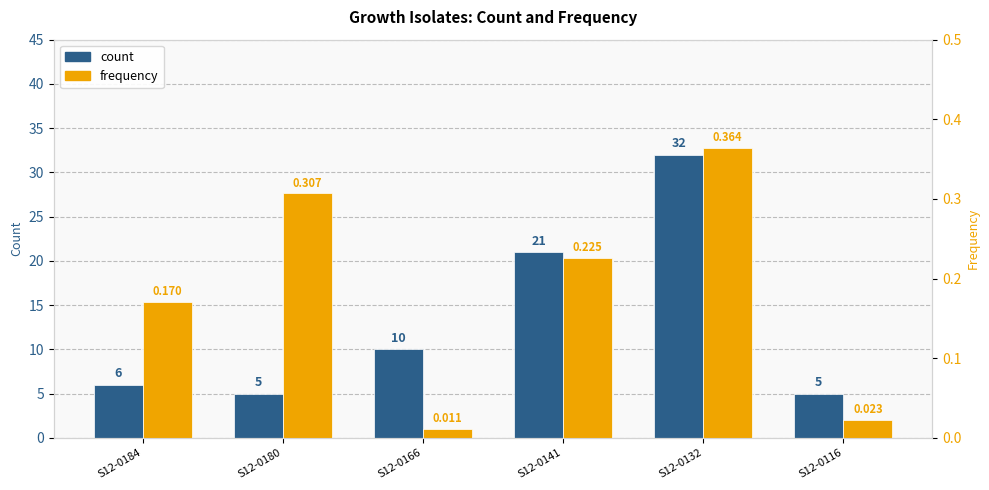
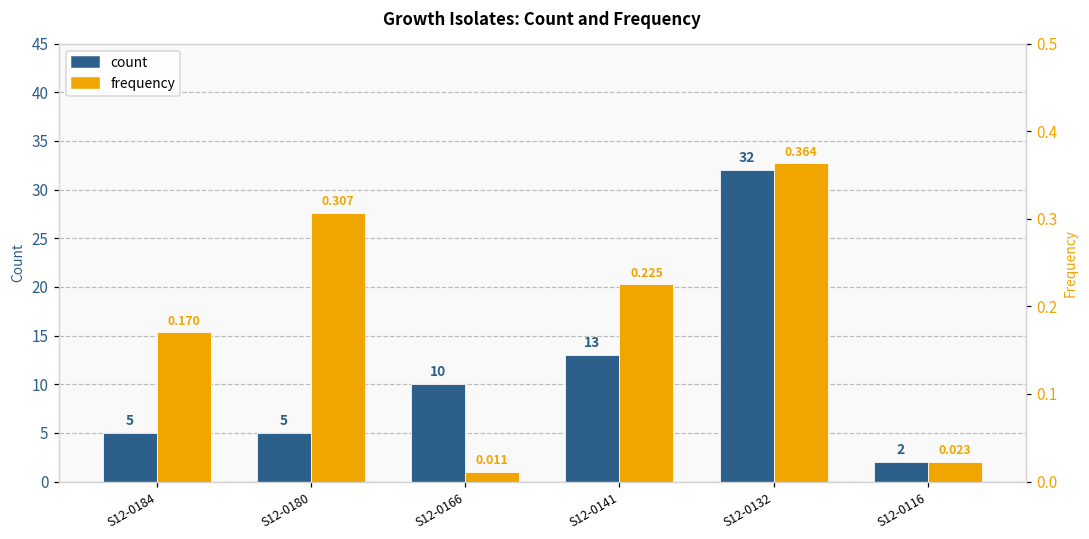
count, S12-0184: 6 -> 5
count, S12-0141: 21 -> 13
count, S12-0116: 5 -> 2
